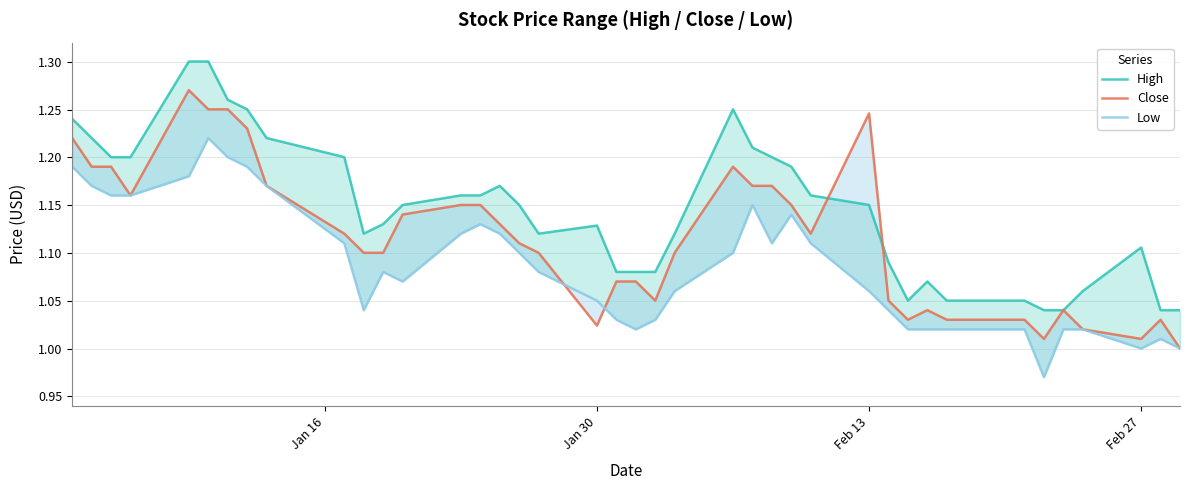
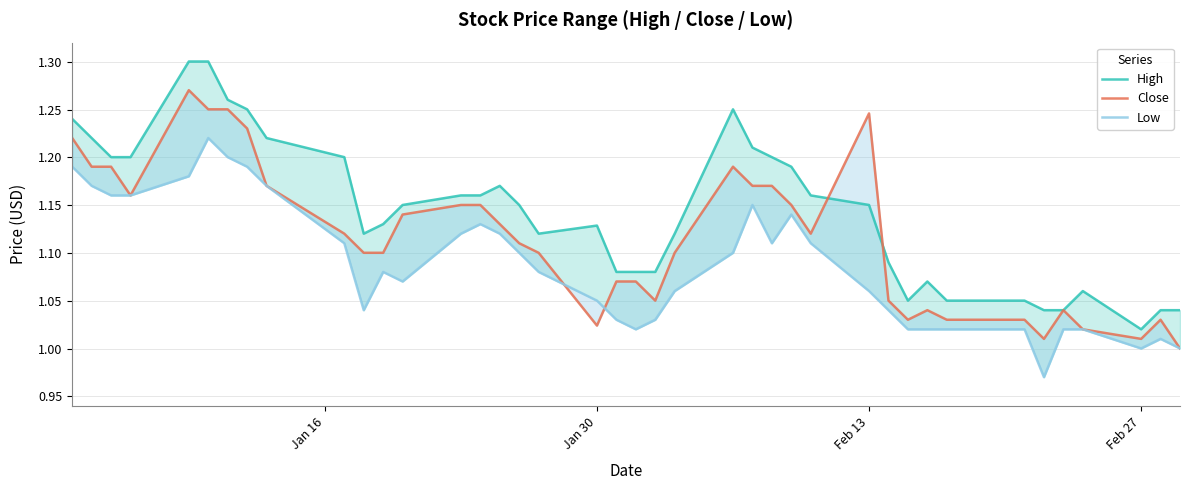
High, Feb 27: 1.11 -> 1.02
